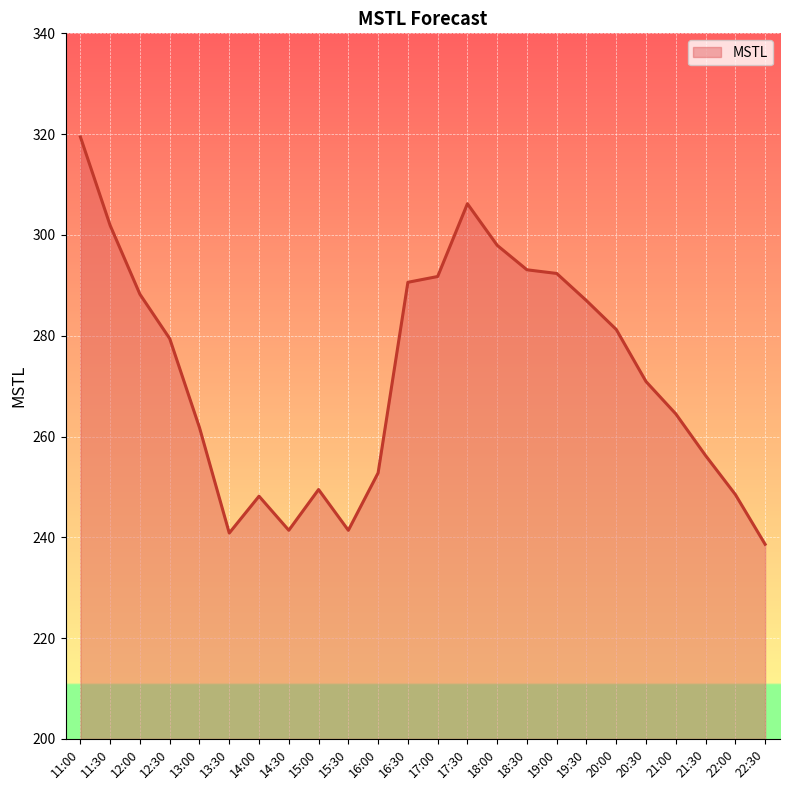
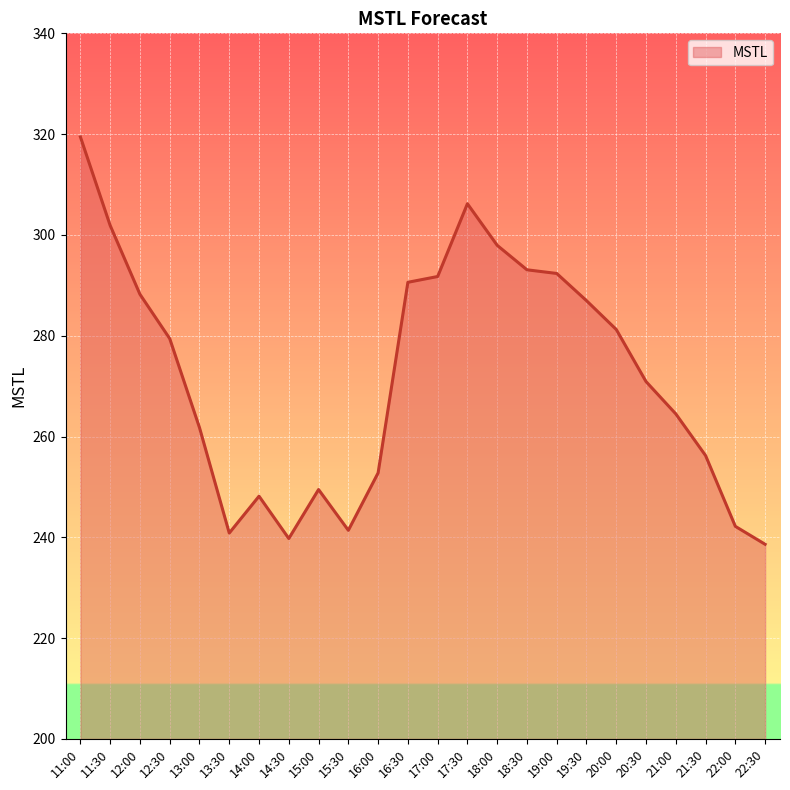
14:30: 241 -> 240
22:00: 248 -> 242
